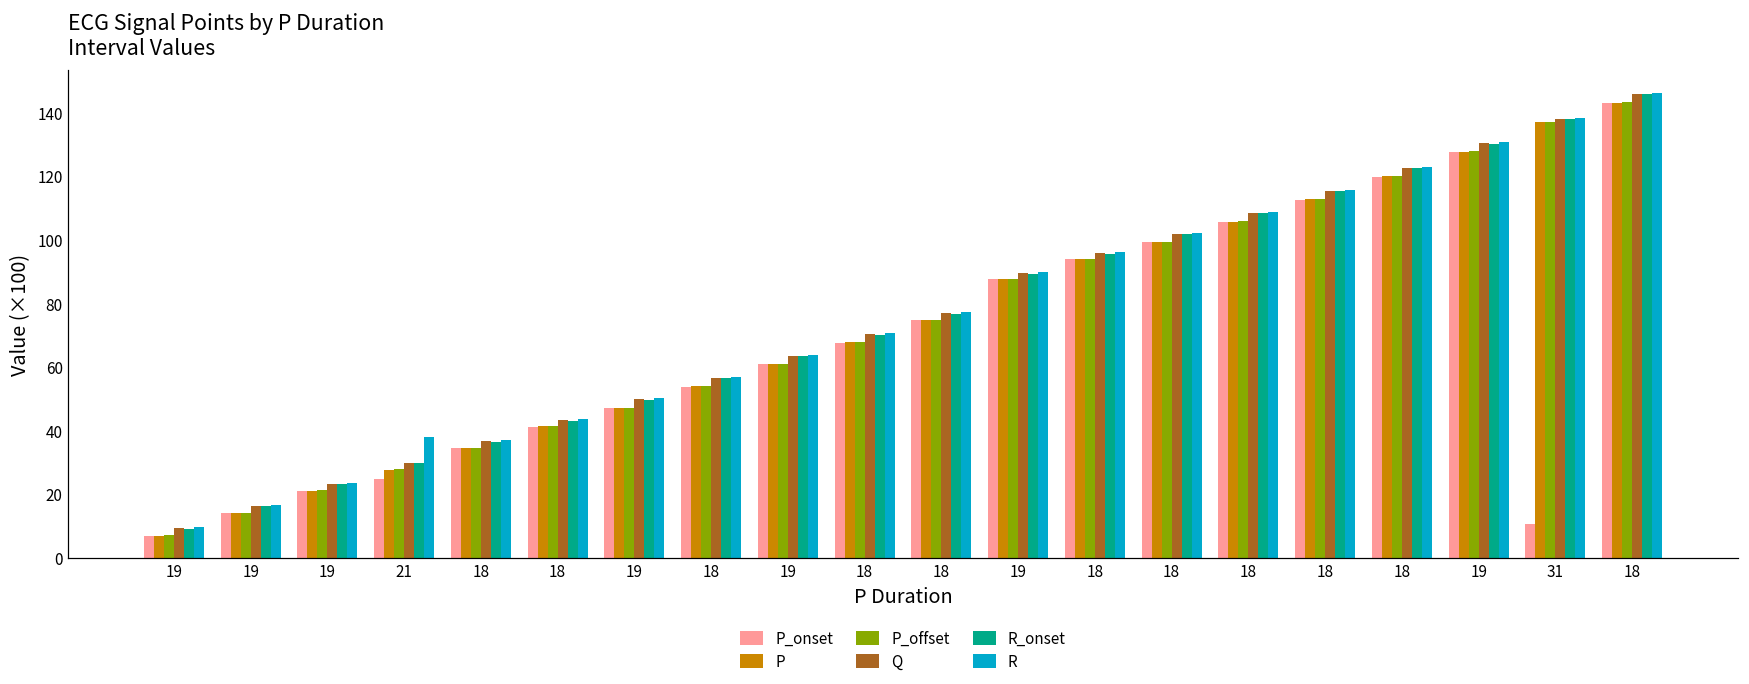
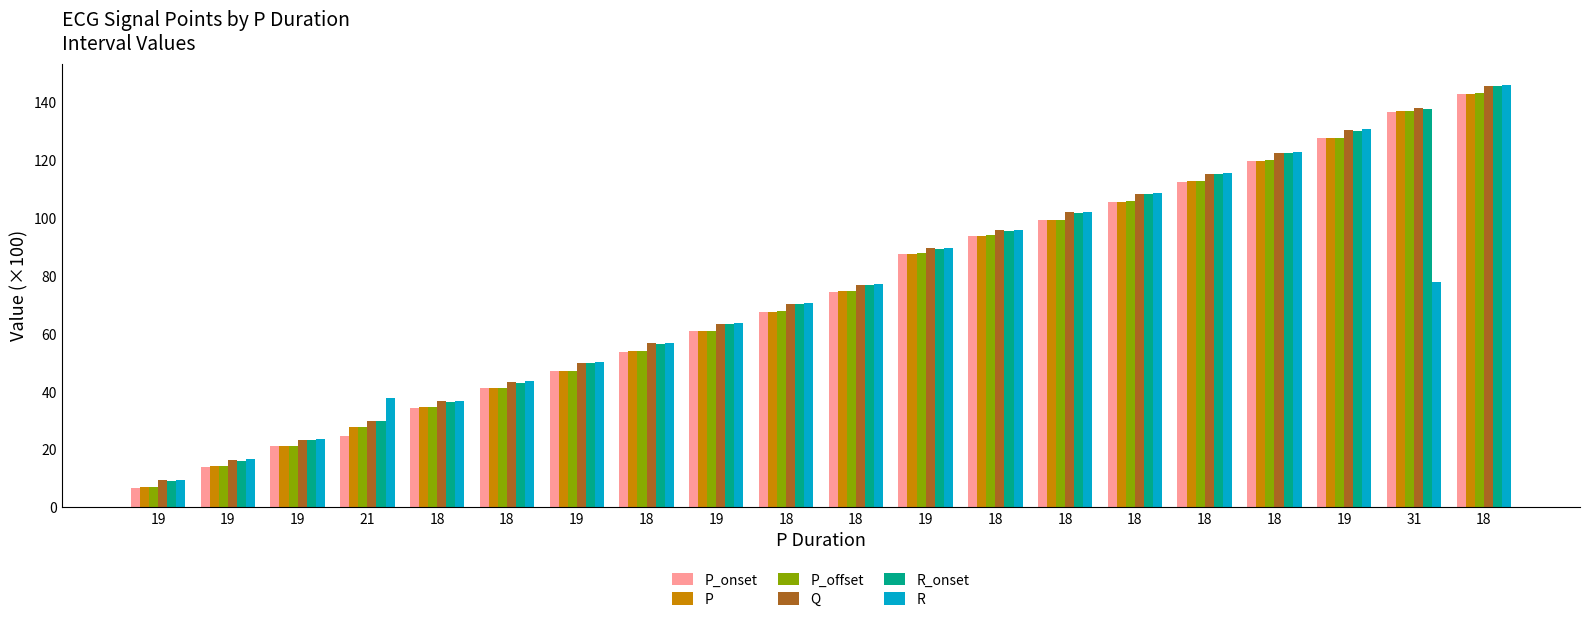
P_onset, 31: 10 -> 137
R, 31: 138 -> 78
